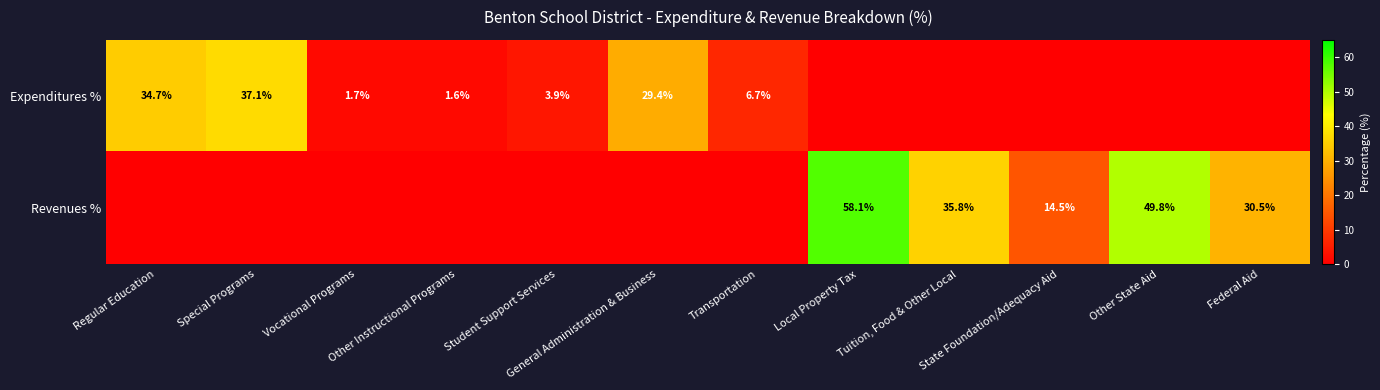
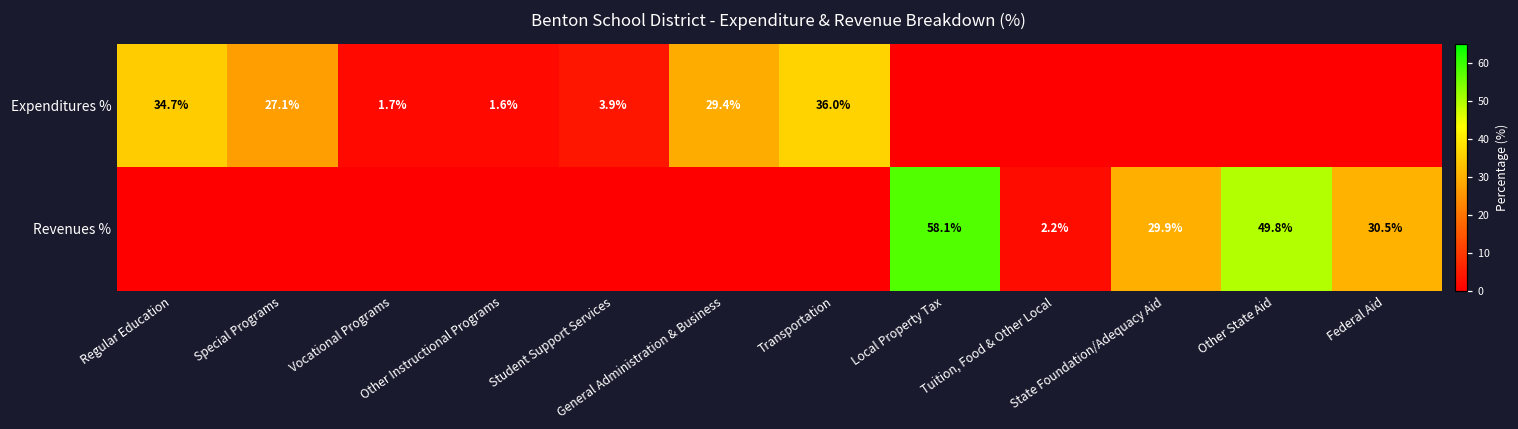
Expenditures %, Special Programs: 37.1% -> 27.1%
Expenditures %, Transportation: 6.7% -> 36.0%
Revenues %, Tuition, Food & Other Local: 35.8% -> 2.2%
Revenues %, State Foundation/Adequacy Aid: 14.5% -> 29.9%
